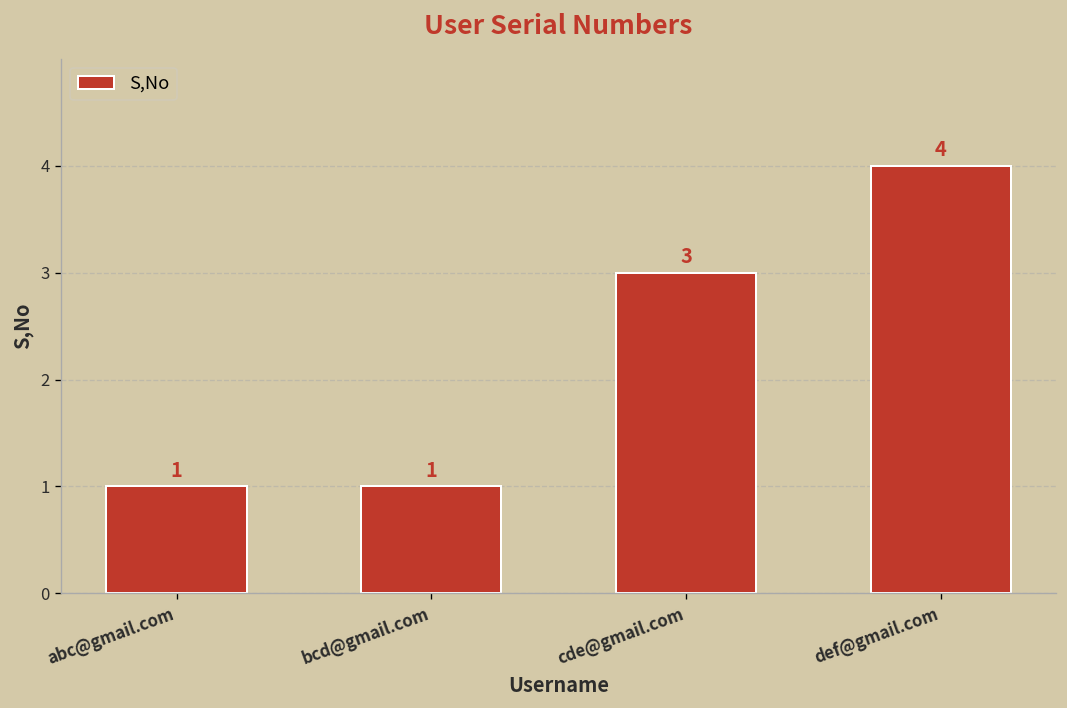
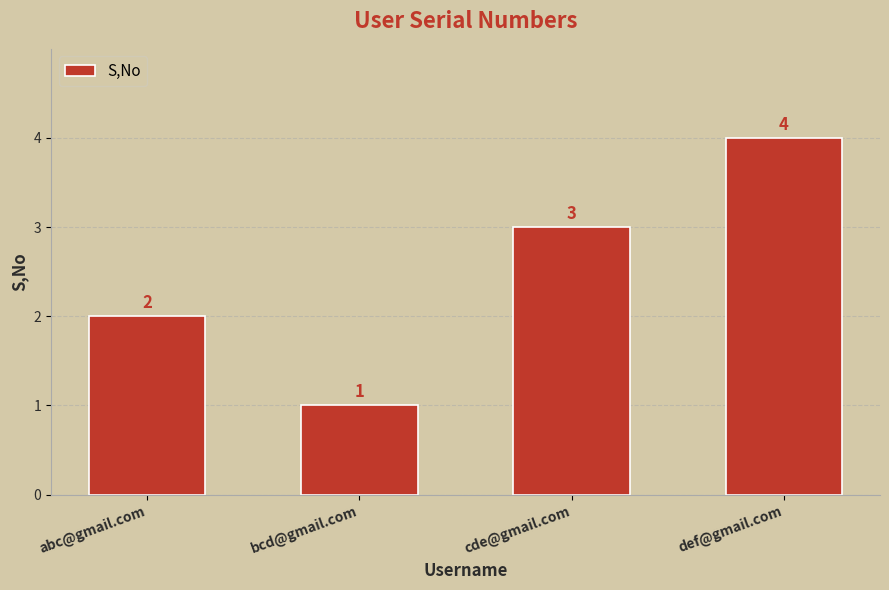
abc@gmail.com: 1 -> 2
